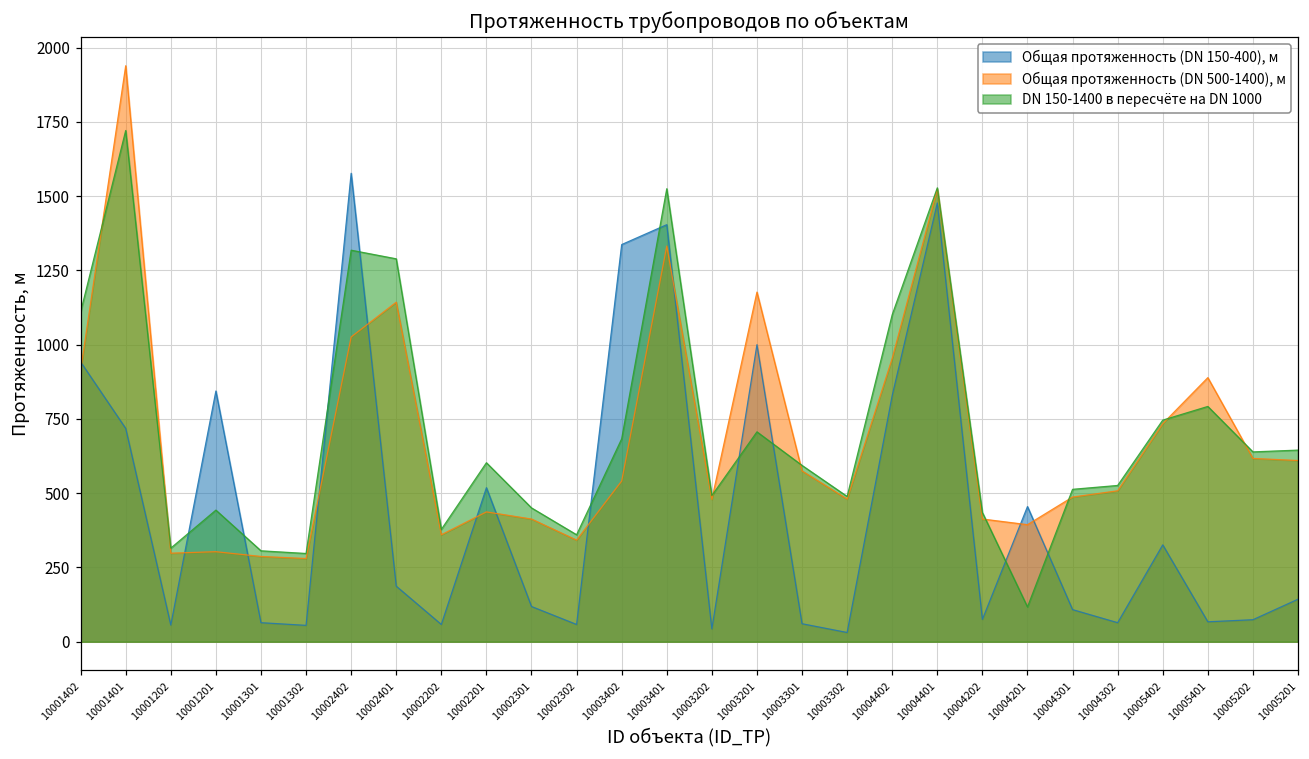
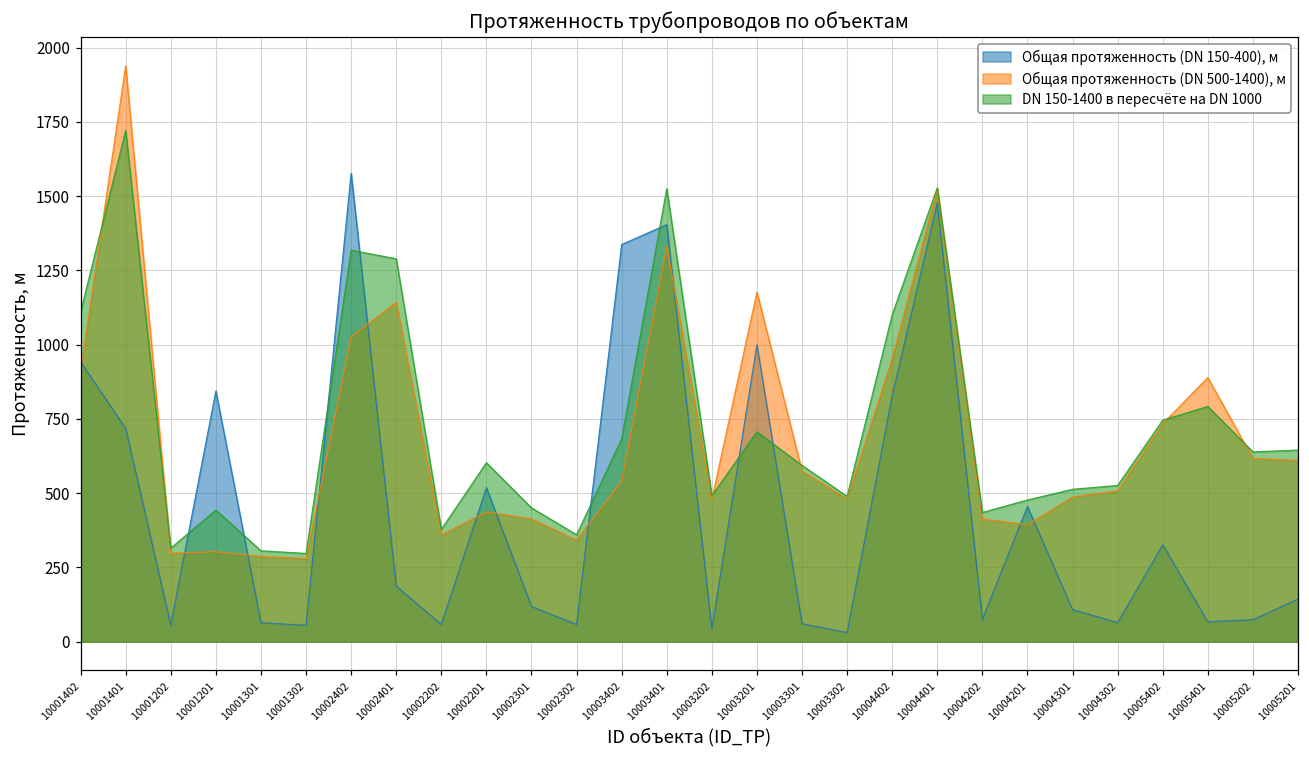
DN 150-1400 в пересчёте на DN 1000, 10004201: 120 -> 480
